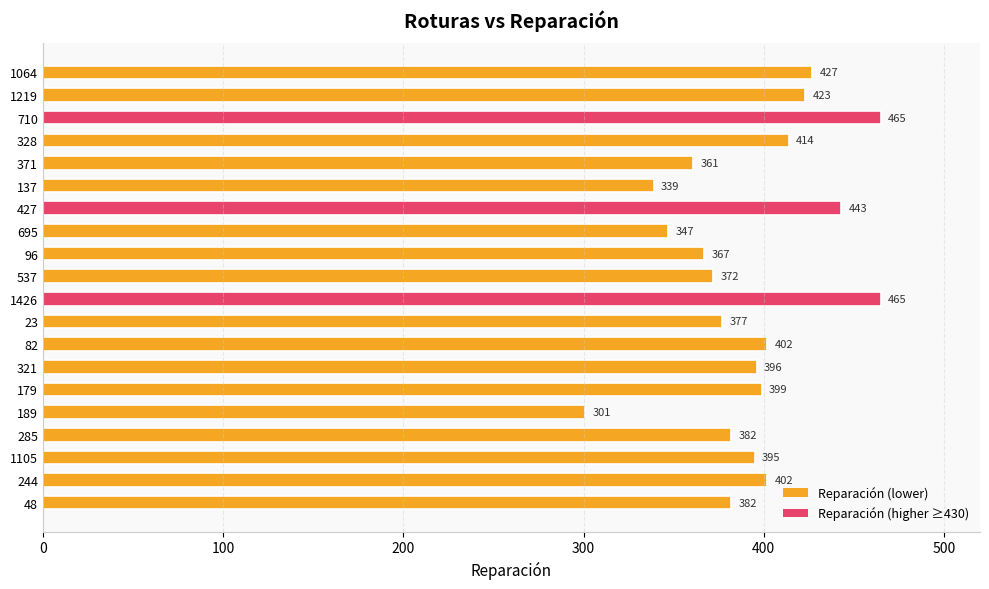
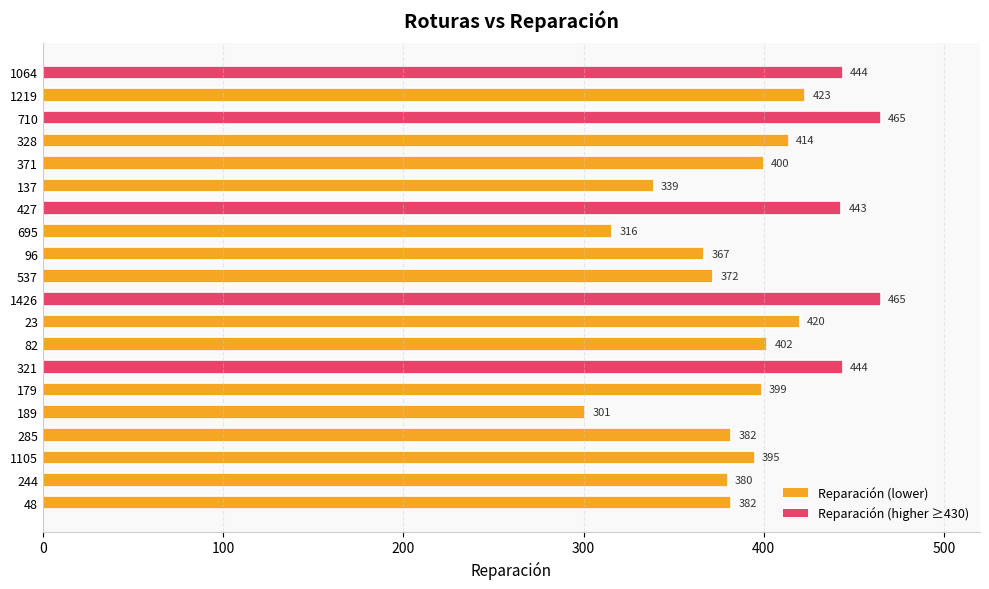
1064: 427 -> 444
371: 361 -> 400
695: 347 -> 316
23: 377 -> 420
321: 396 -> 444
244: 402 -> 380
